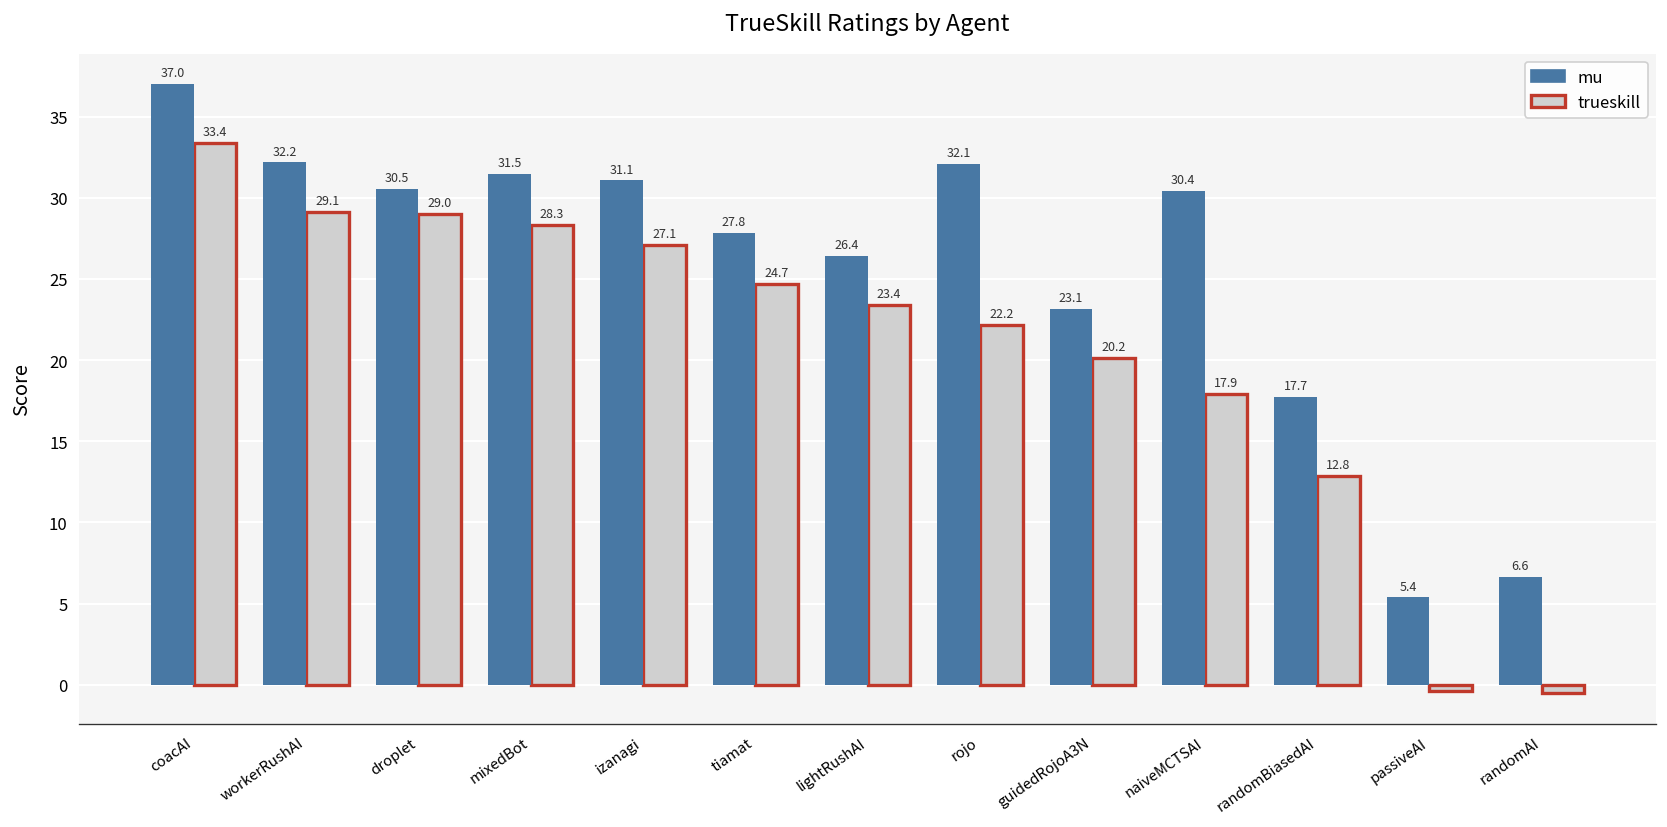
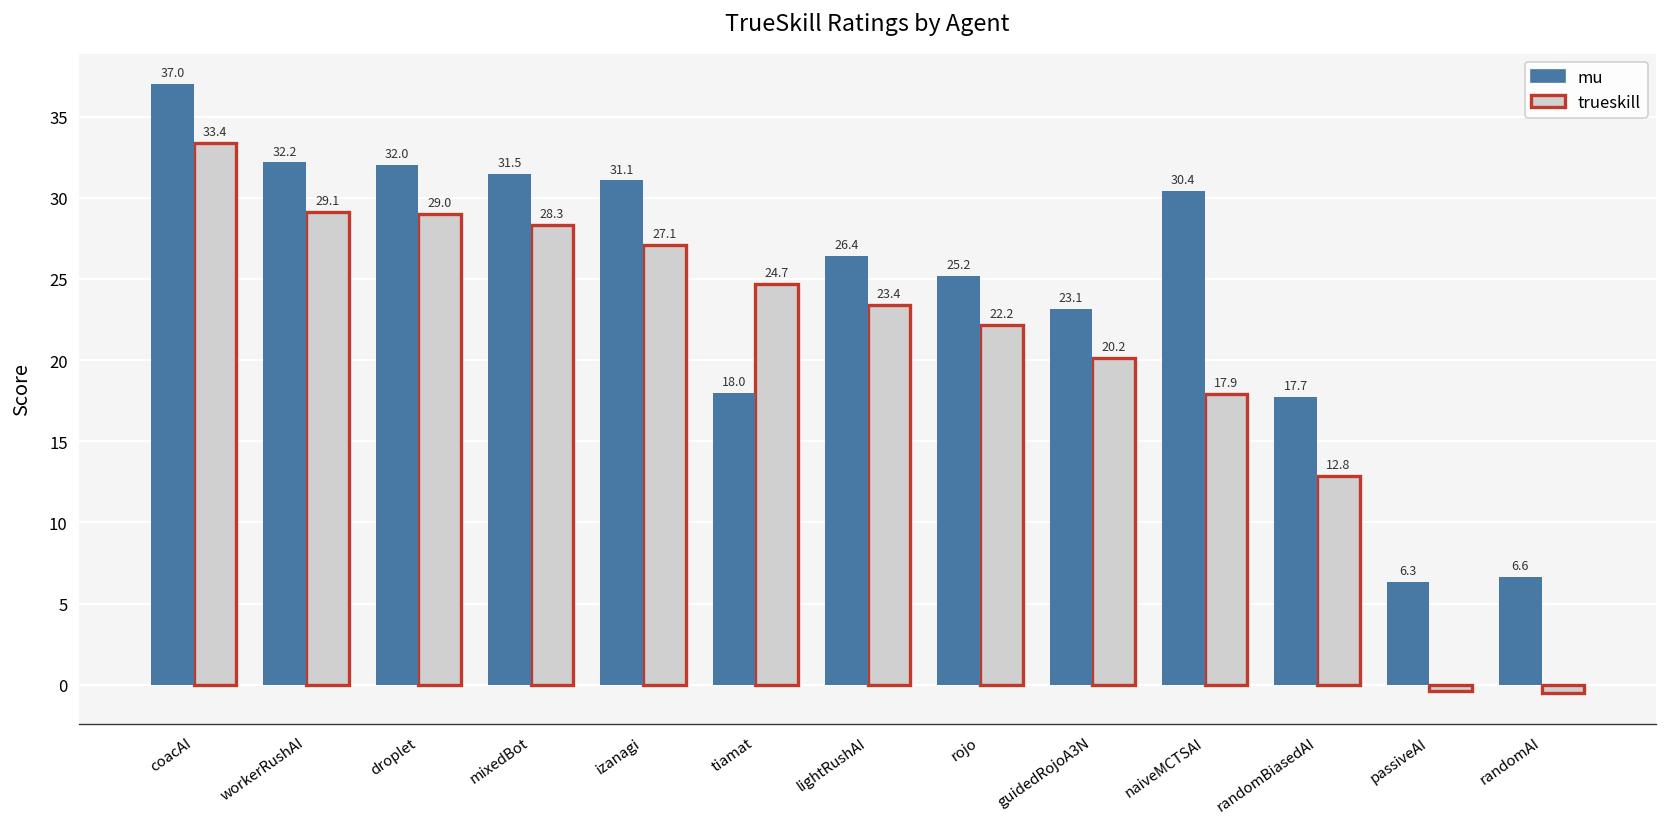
mu, droplet: 30.5 -> 32.0
mu, tiamat: 27.8 -> 18.0
mu, rojo: 32.1 -> 25.2
mu, passiveAI: 5.4 -> 6.3
